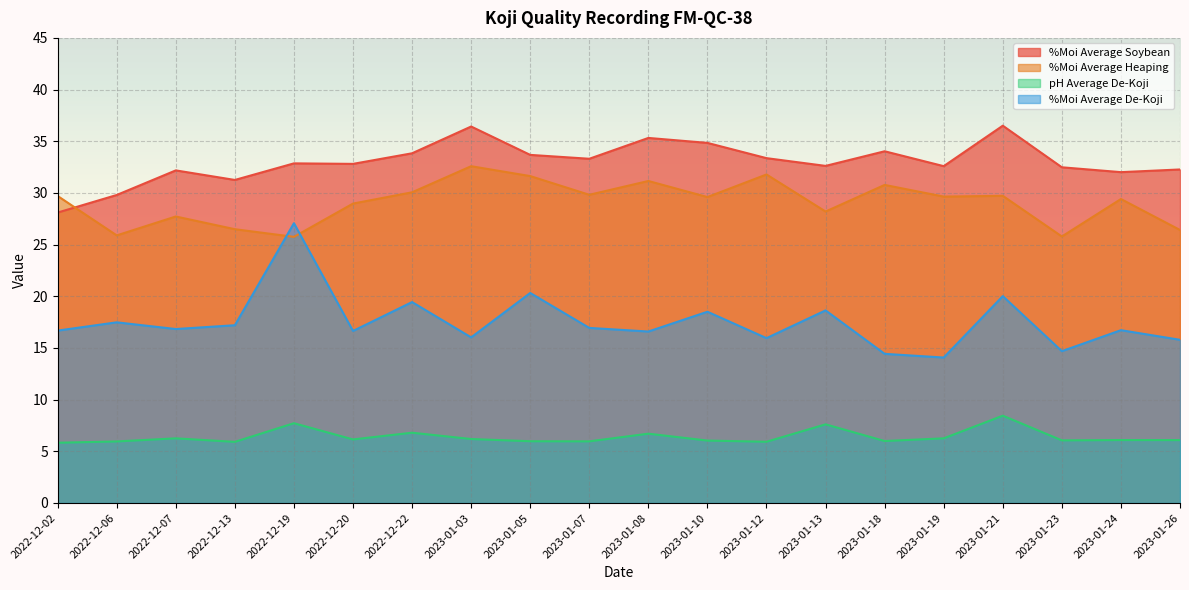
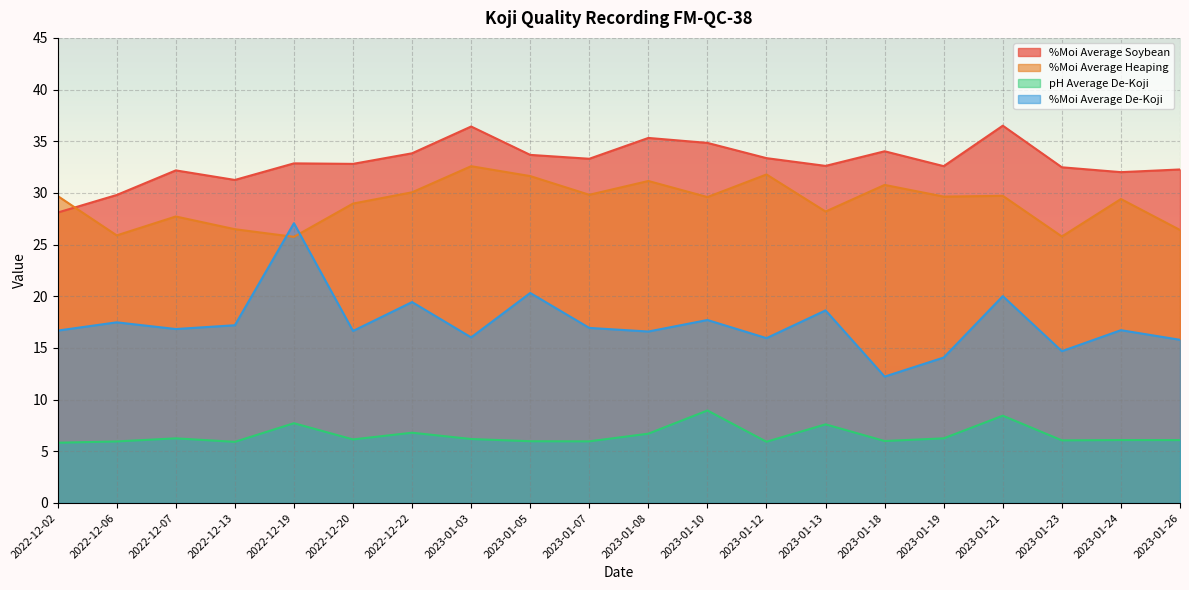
pH Average De-Koji, 2023-01-10: 6.0 -> 9.0
%Moi Average De-Koji, 2023-01-10: 18.5 -> 17.7
%Moi Average De-Koji, 2023-01-18: 14.4 -> 12.2
